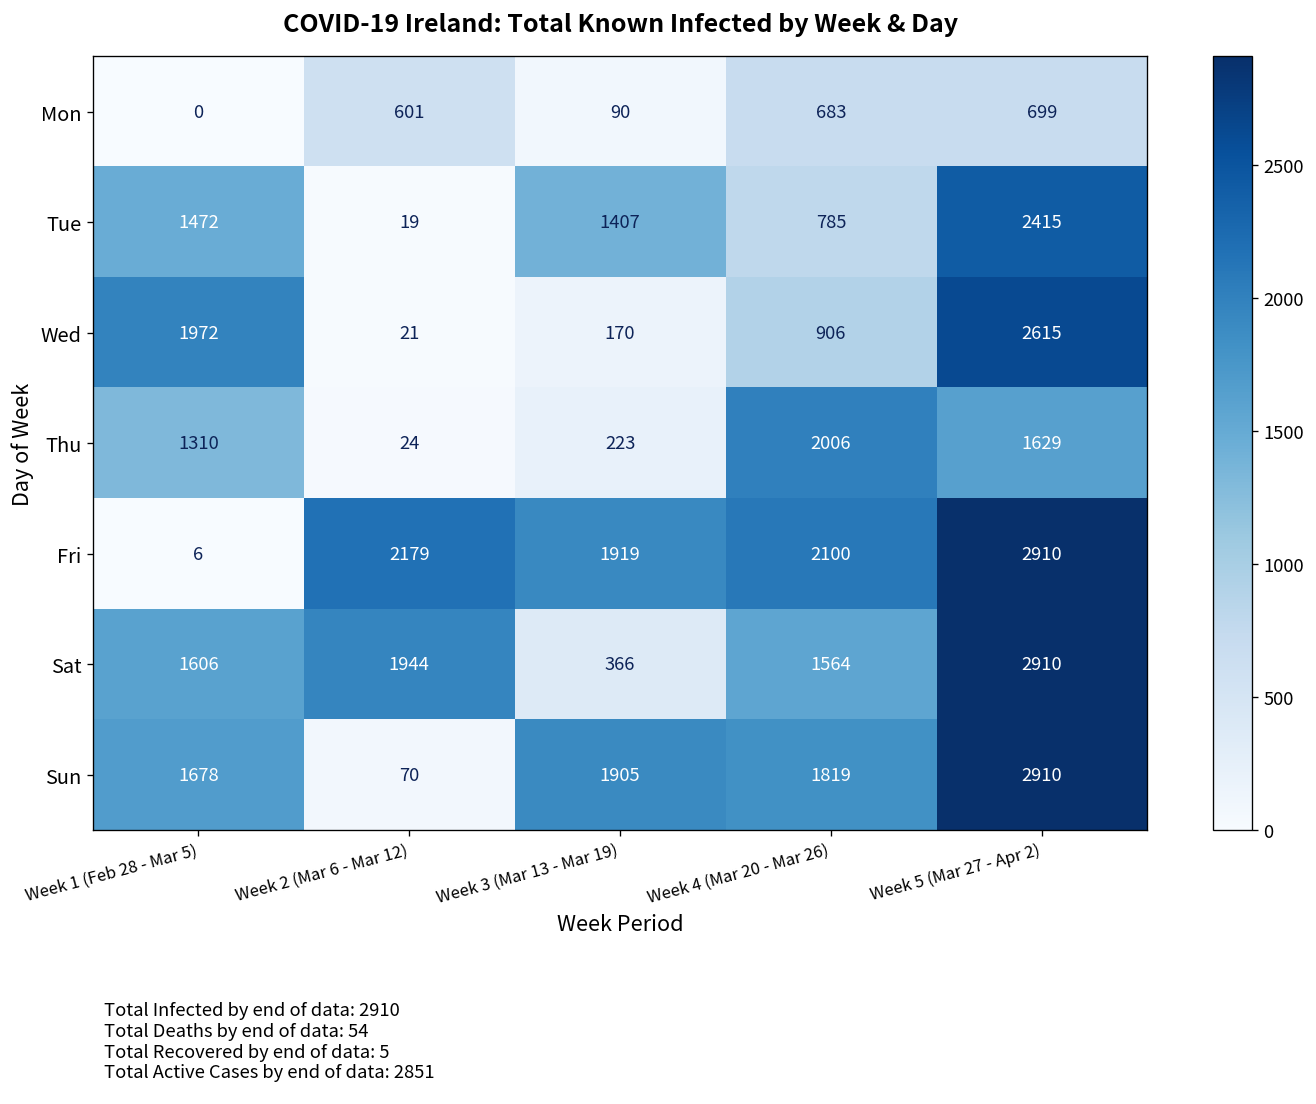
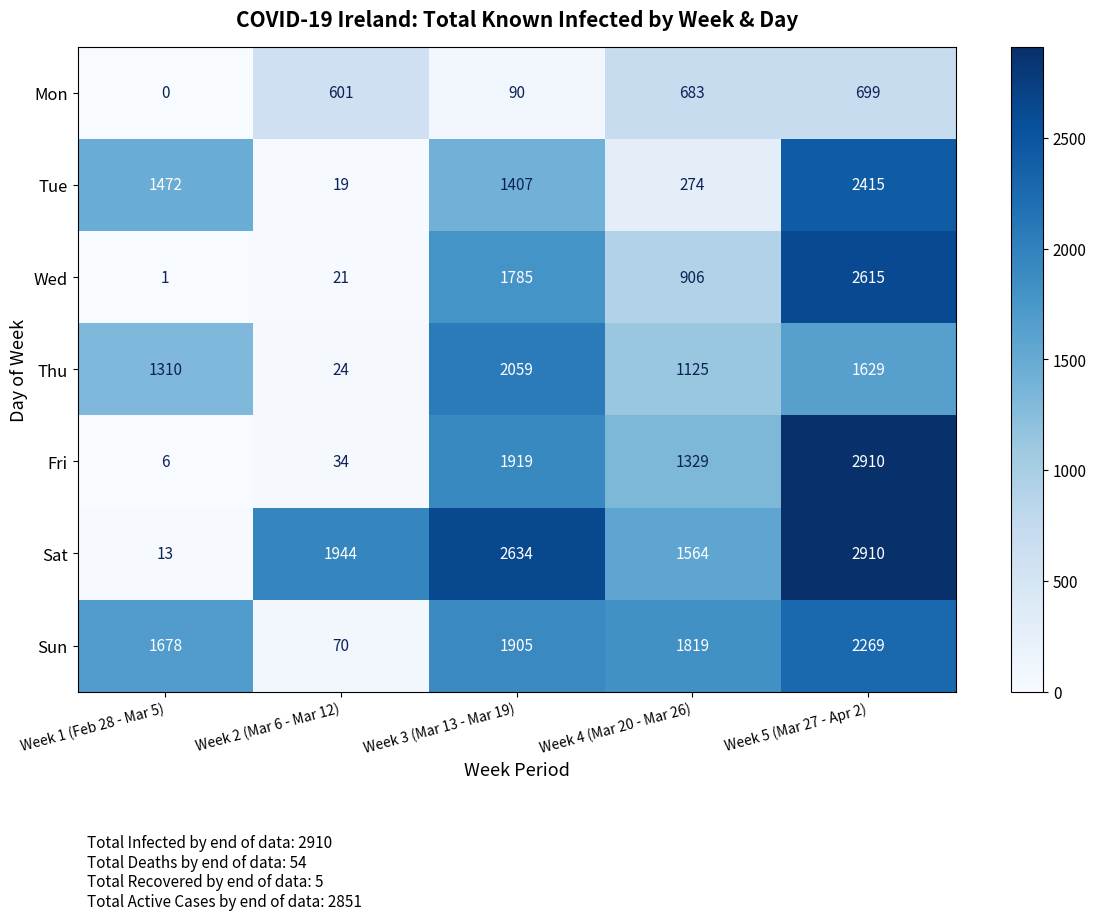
Tue, Week 4 (Mar 20 - Mar 26): 785 -> 274
Wed, Week 1 (Feb 28 - Mar 5): 1972 -> 1
Wed, Week 3 (Mar 13 - Mar 19): 170 -> 1785
Thu, Week 3 (Mar 13 - Mar 19): 223 -> 2059
Thu, Week 4 (Mar 20 - Mar 26): 2006 -> 1125
Fri, Week 2 (Mar 6 - Mar 12): 2179 -> 34
Fri, Week 4 (Mar 20 - Mar 26): 2100 -> 1329
Sat, Week 1 (Feb 28 - Mar 5): 1606 -> 13
Sat, Week 3 (Mar 13 - Mar 19): 366 -> 2634
Sun, Week 5 (Mar 27 - Apr 2): 2910 -> 2269
